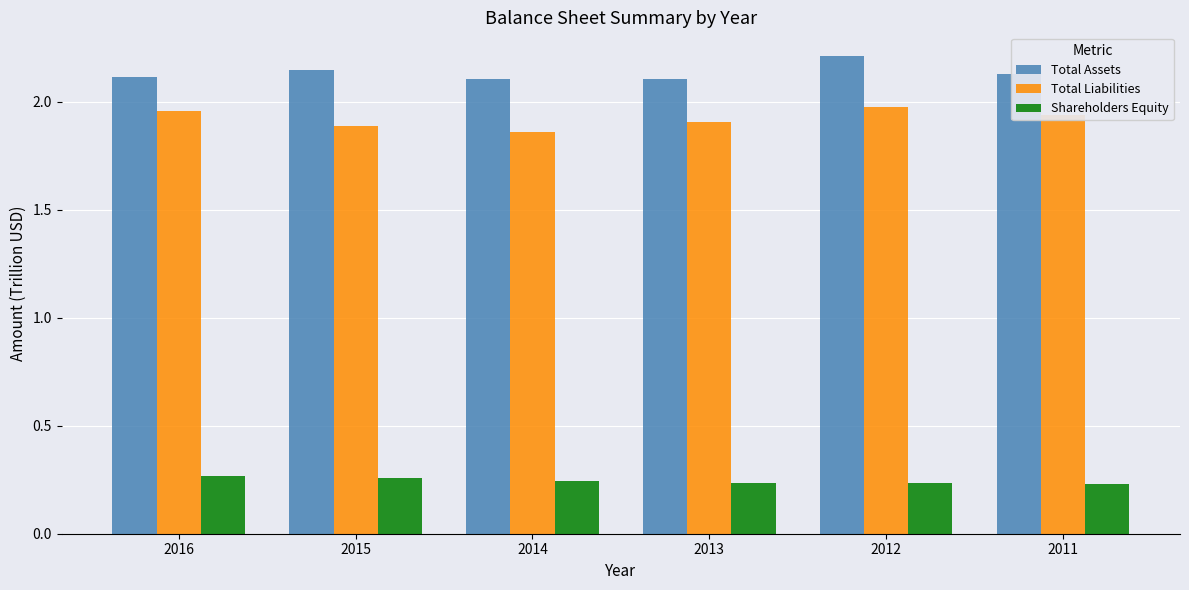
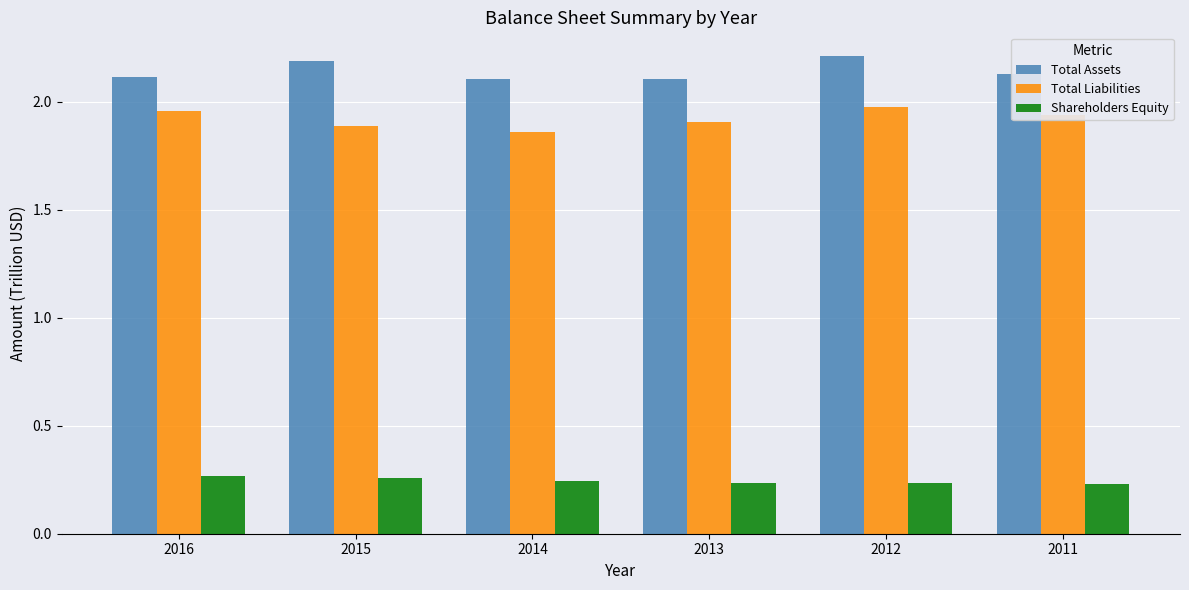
Total Assets, 2015: 2.14 -> 2.19
